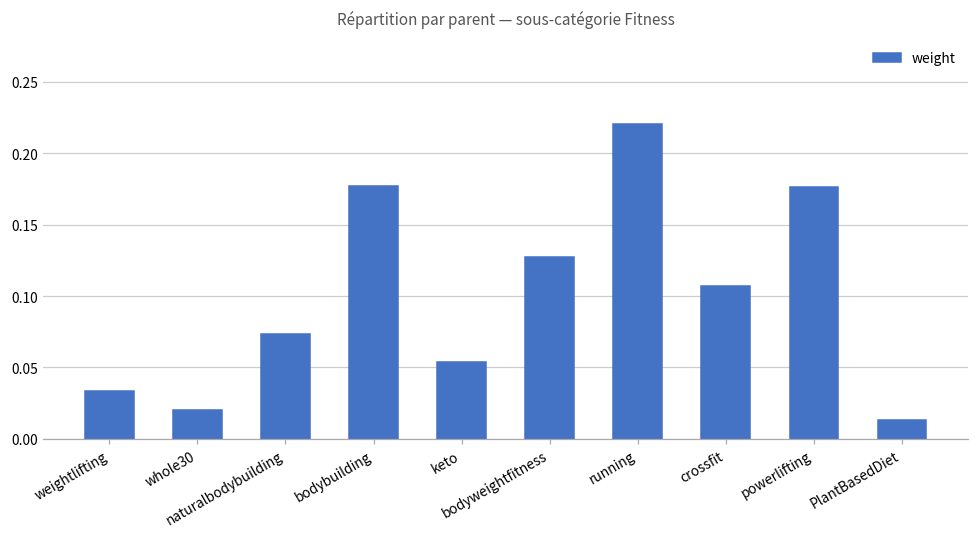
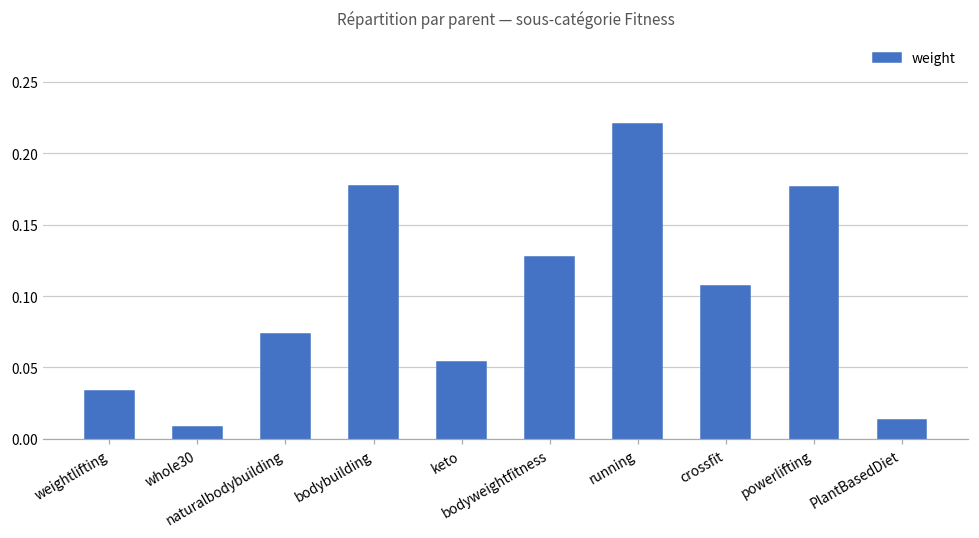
whole30: 0.020 -> 0.009
